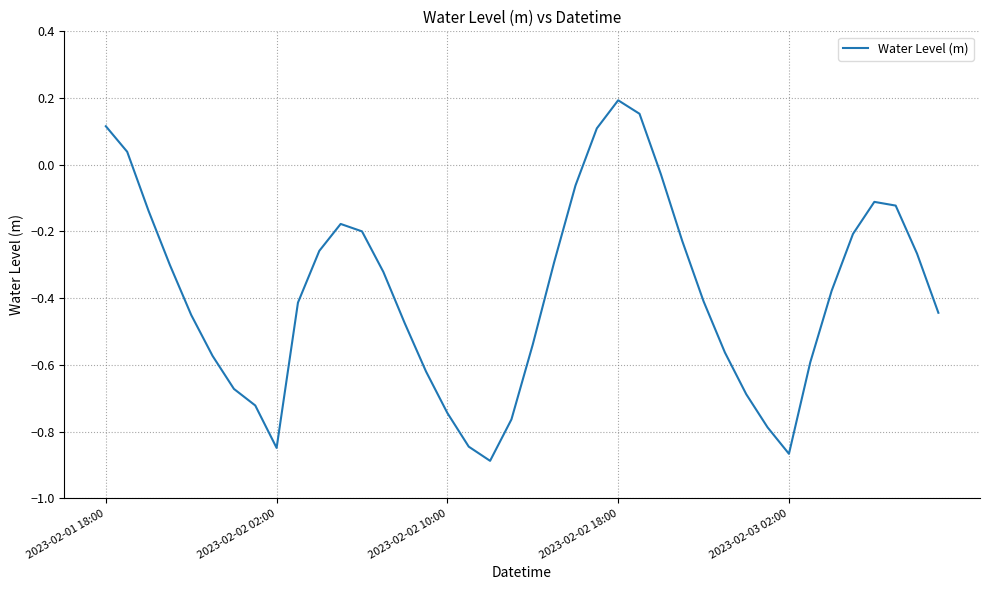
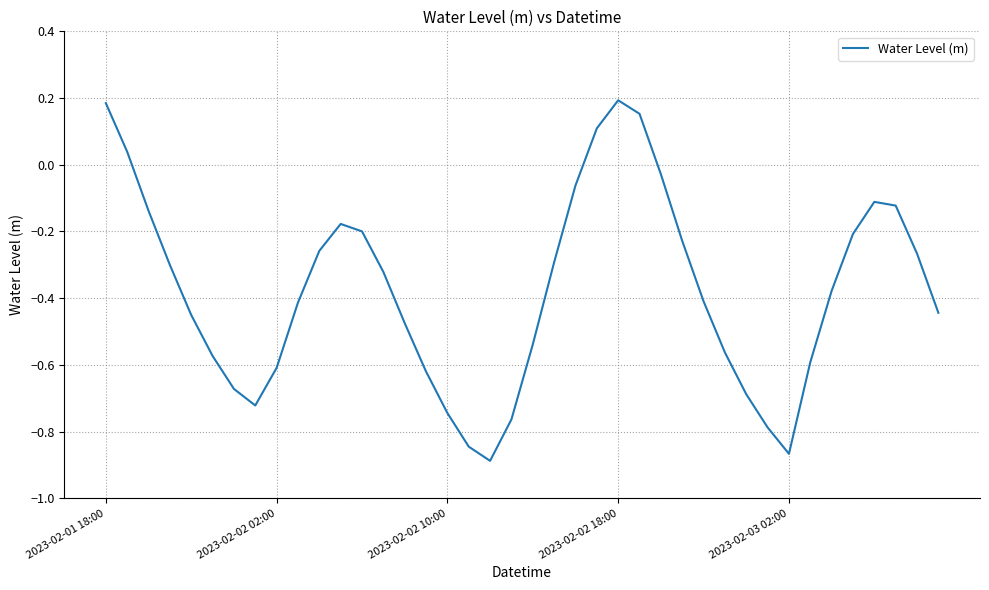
2023-02-01 18:00: 0.12 -> 0.18
2023-02-02 02:00: -0.85 -> -0.61
